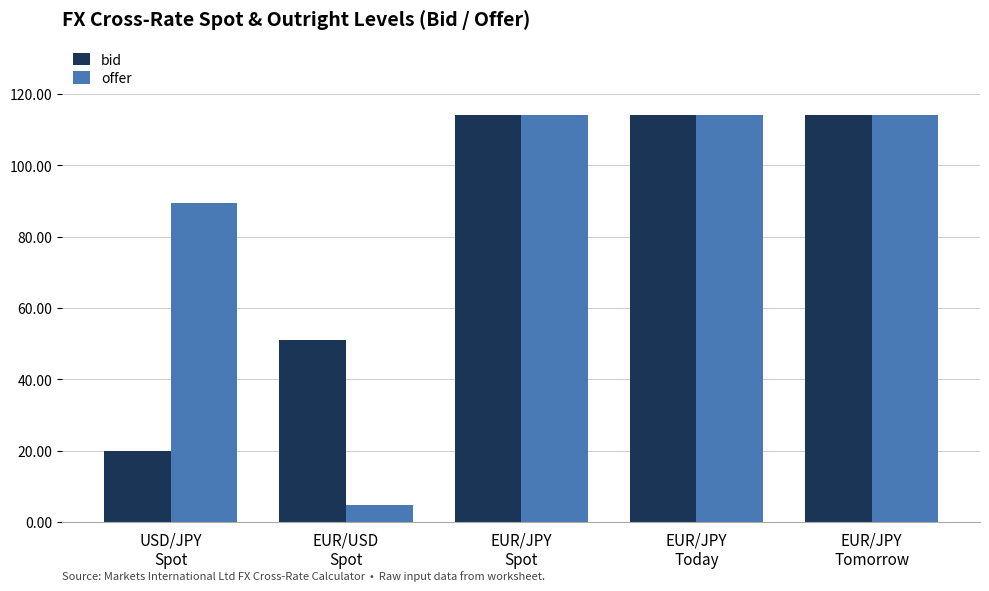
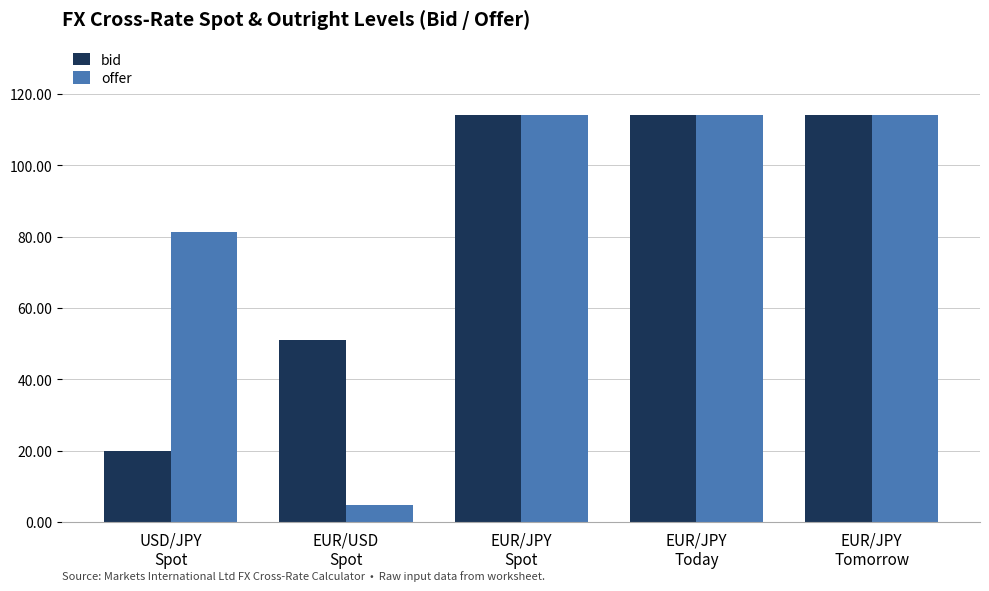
offer, USD/JPY Spot: 89 -> 81
